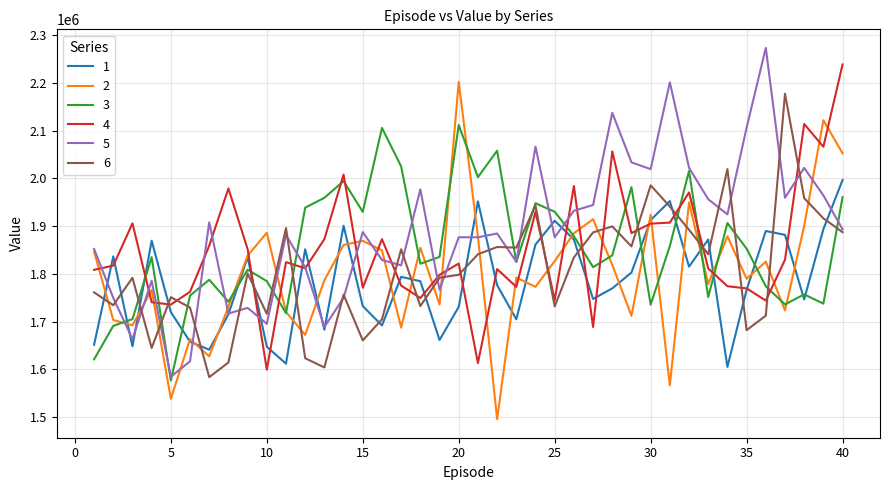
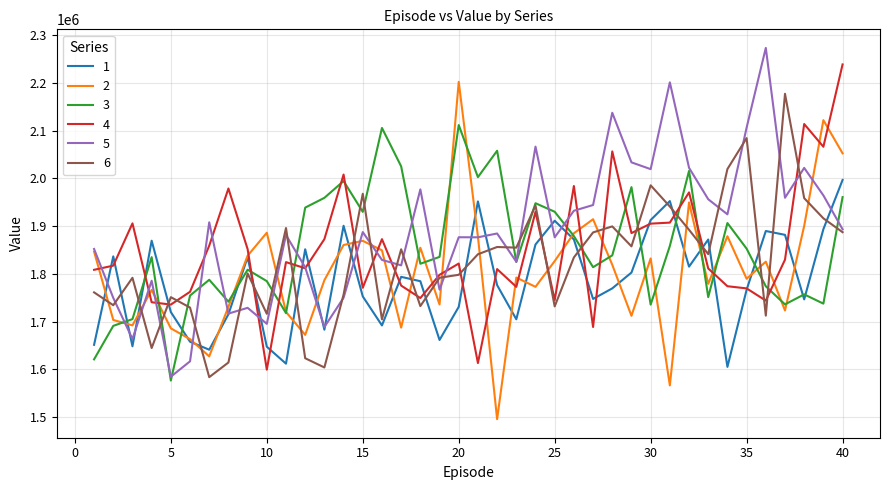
2, 5: 1540000 -> 1690000
1, 15: 1730000 -> 1750000
6, 15: 1660000 -> 1970000
2, 30: 1920000 -> 1830000
6, 35: 1680000 -> 2080000
